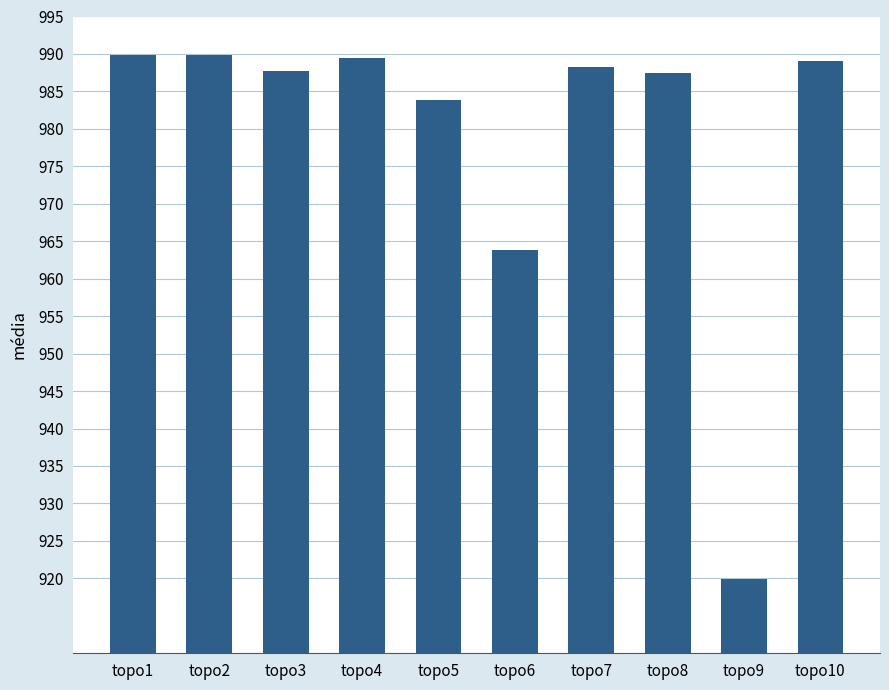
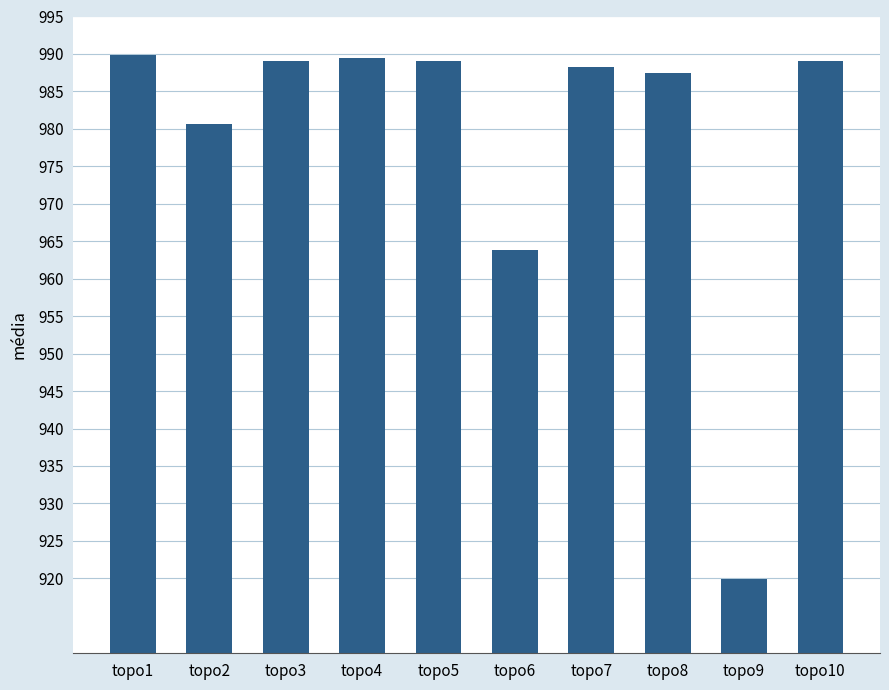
topo2: 990 -> 981
topo3: 988 -> 989
topo5: 984 -> 989
